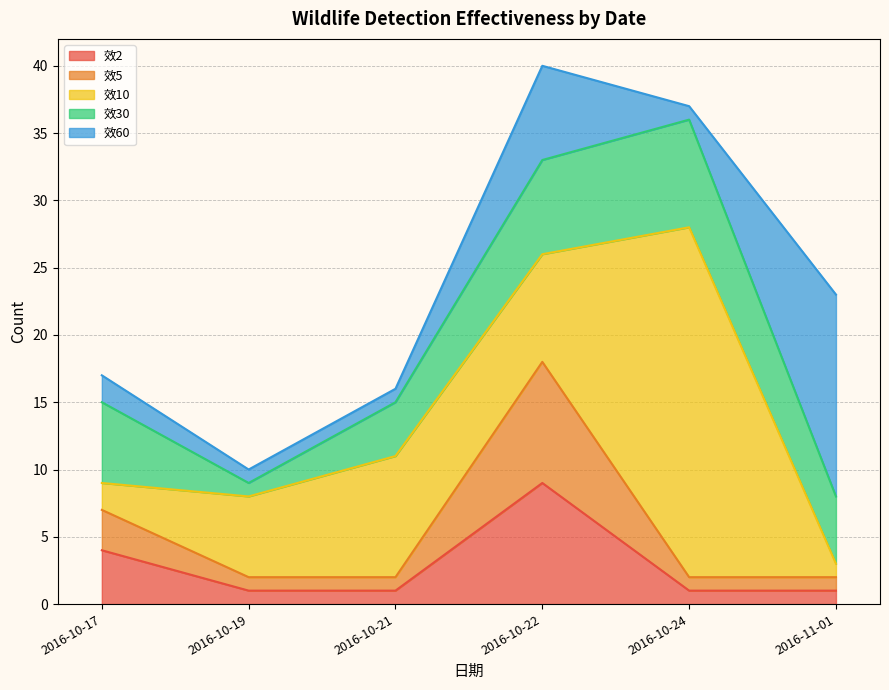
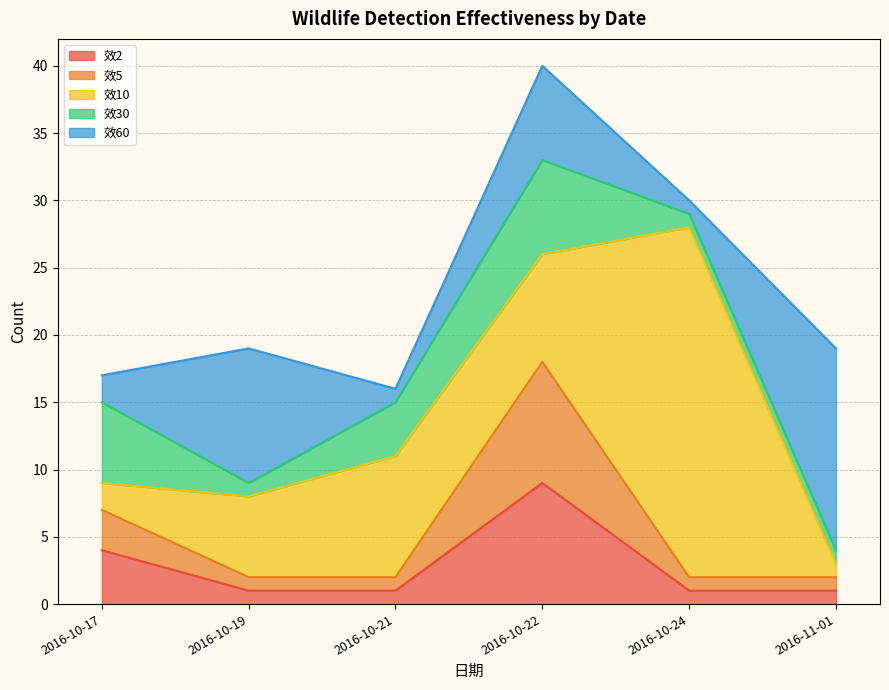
效60, 2016-10-19: 1 -> 10
效30, 2016-10-24: 8 -> 1
效30, 2016-11-01: 5 -> 1
